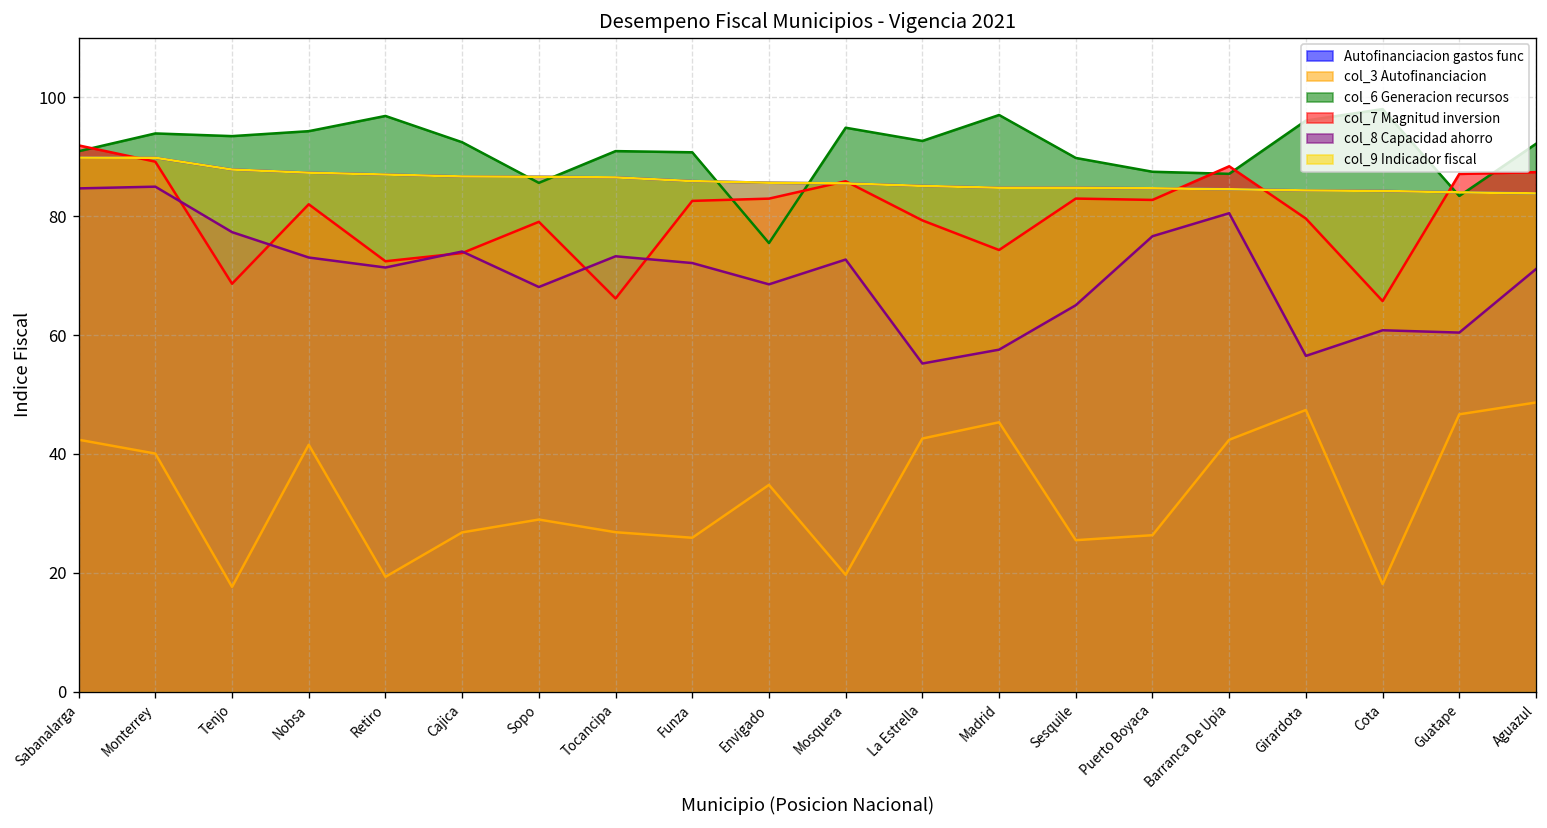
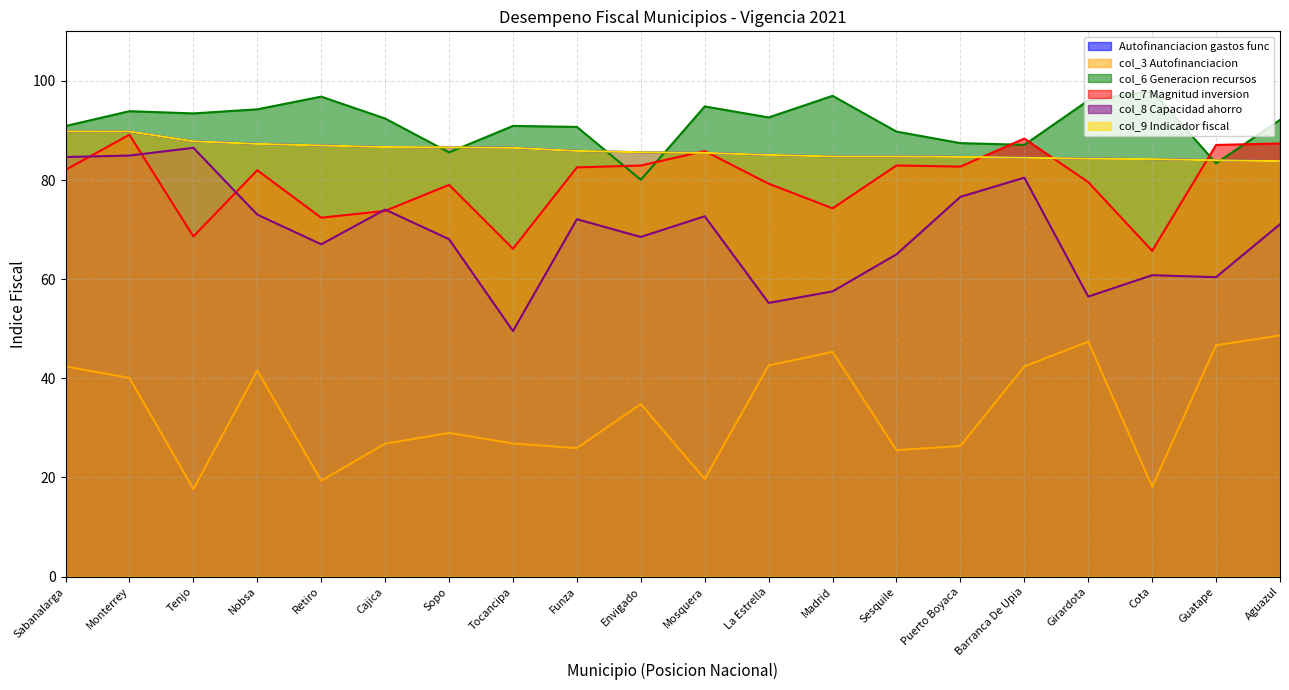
col_7 Magnitud inversion, Sabanalarga: 92 -> 82
col_8 Capacidad ahorro, Tenjo: 77 -> 87
col_8 Capacidad ahorro, Retiro: 71 -> 67
col_8 Capacidad ahorro, Tocancipa: 73 -> 50
col_6 Generacion recursos, Envigado: 75 -> 80
